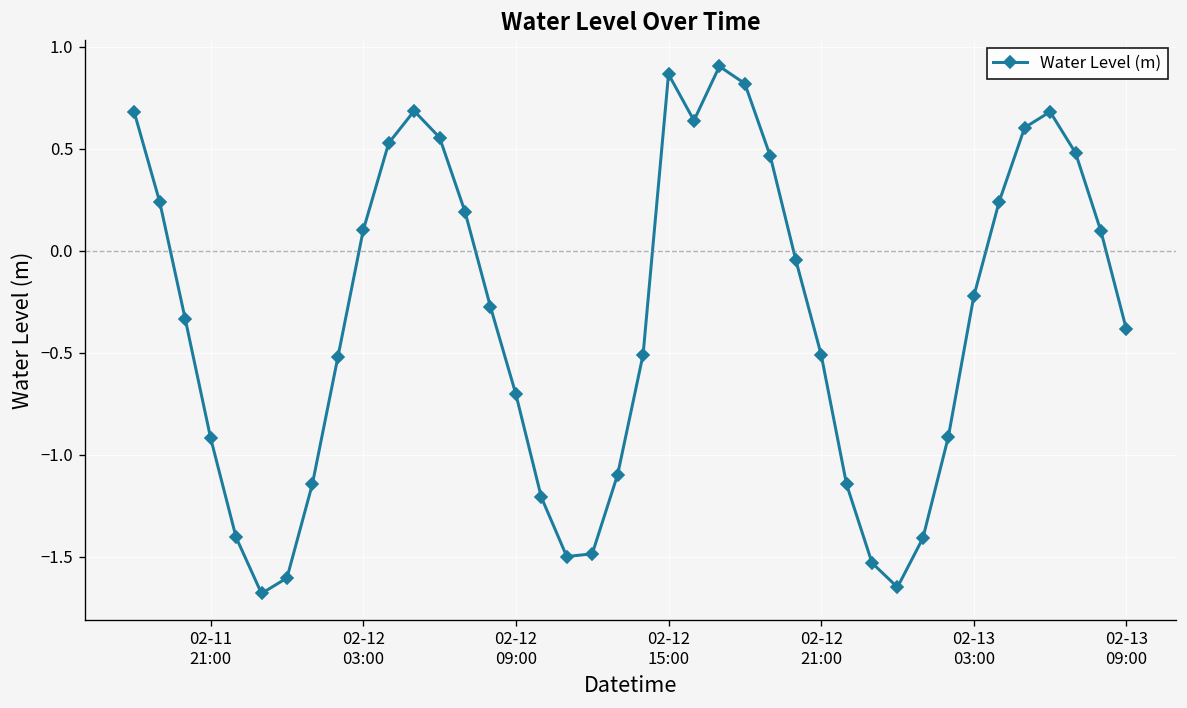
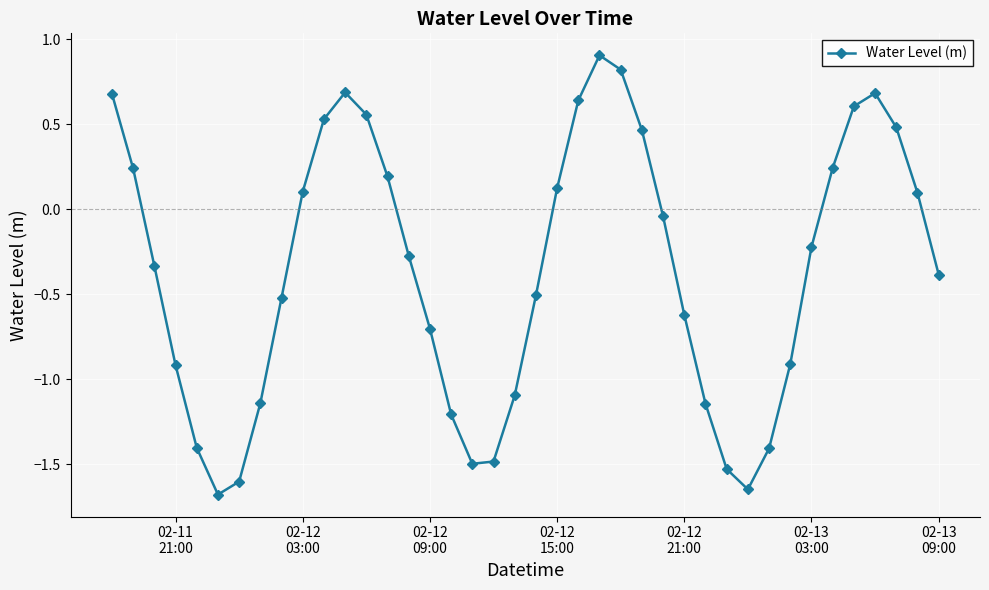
02-12 15:00: 0.87 -> 0.12
02-12 21:00: -0.51 -> -0.62
